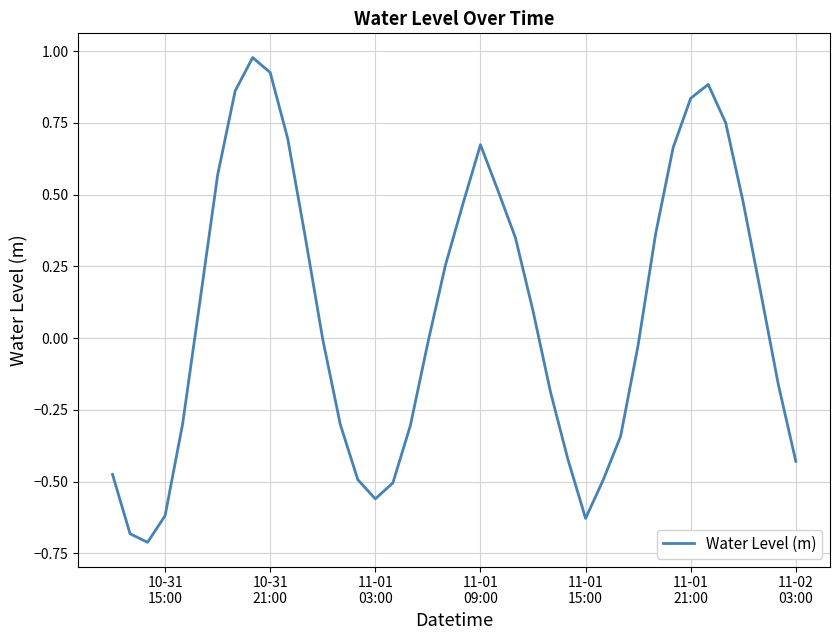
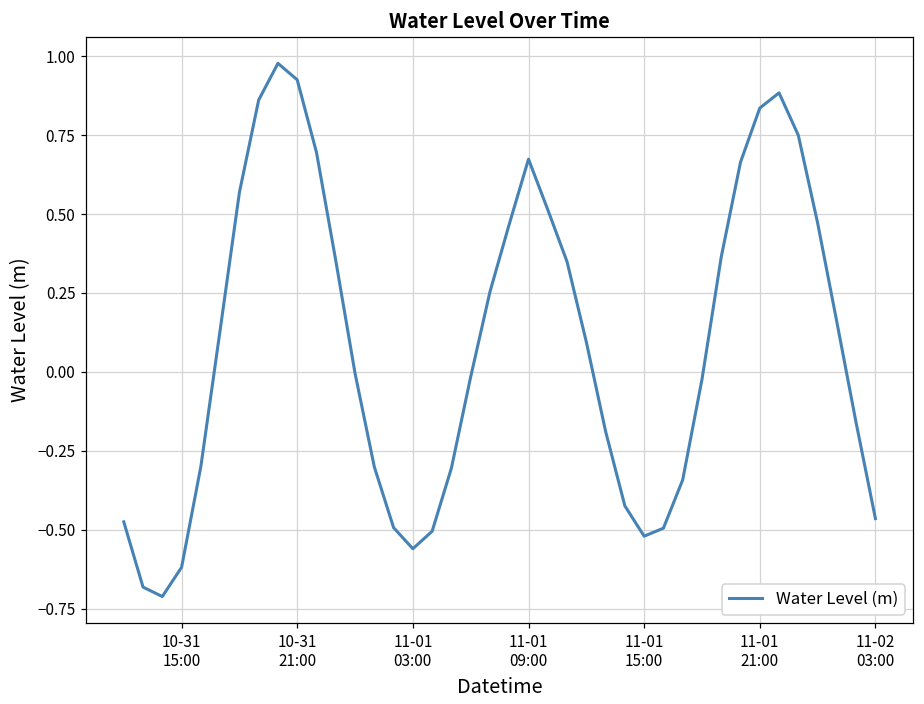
11-01 15:00: -0.63 -> -0.52
11-02 03:00: -0.43 -> -0.46
